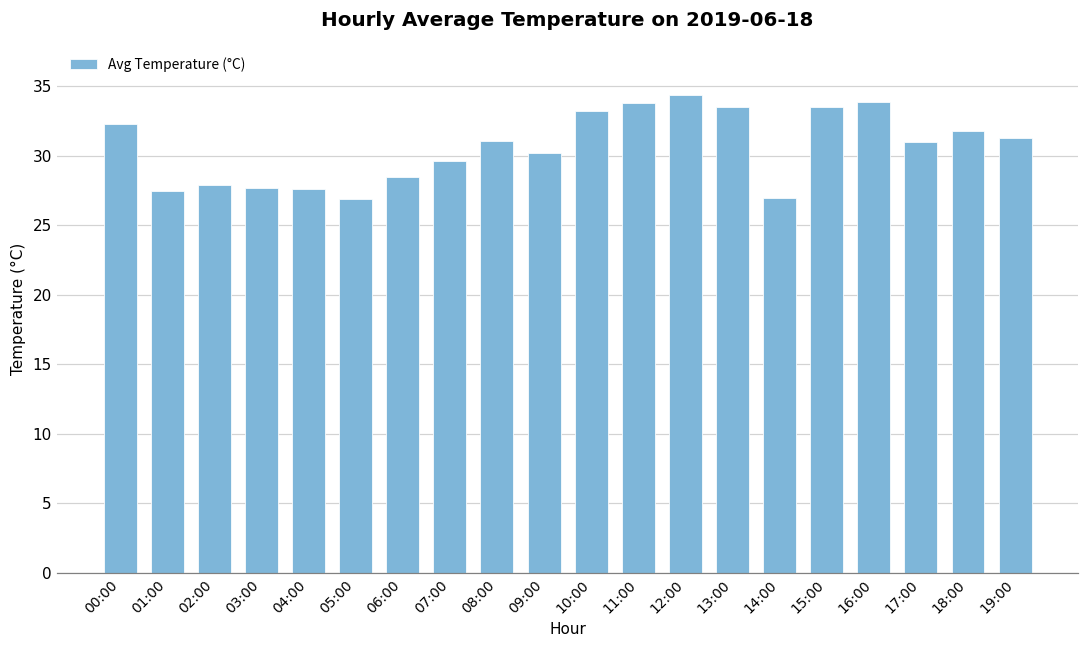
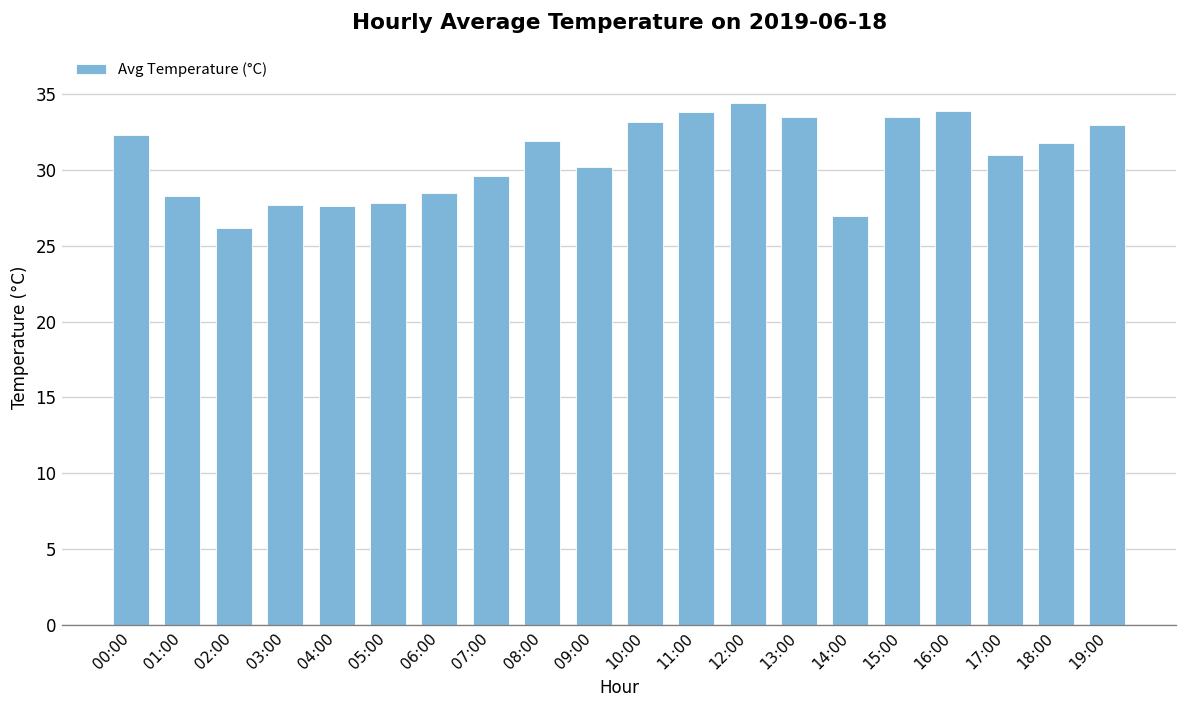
01:00: 27.5 -> 28.3
02:00: 27.9 -> 26.2
05:00: 26.9 -> 27.8
08:00: 31.1 -> 31.9
19:00: 31.3 -> 33.0
